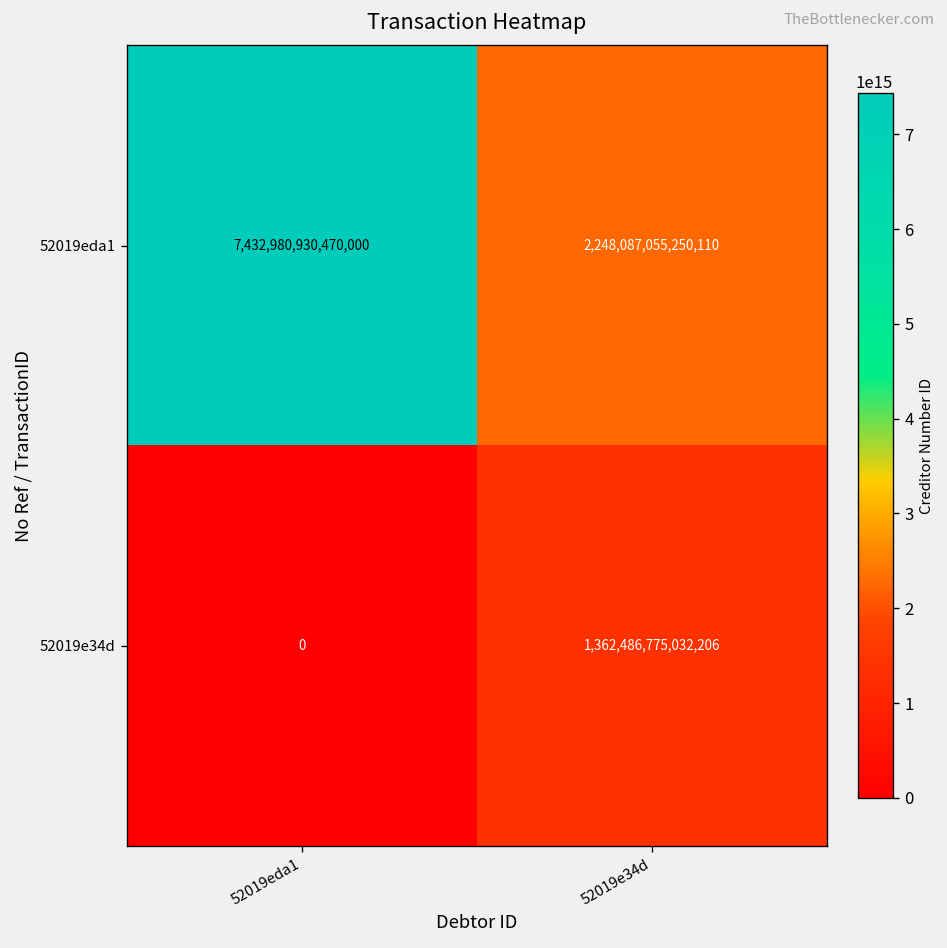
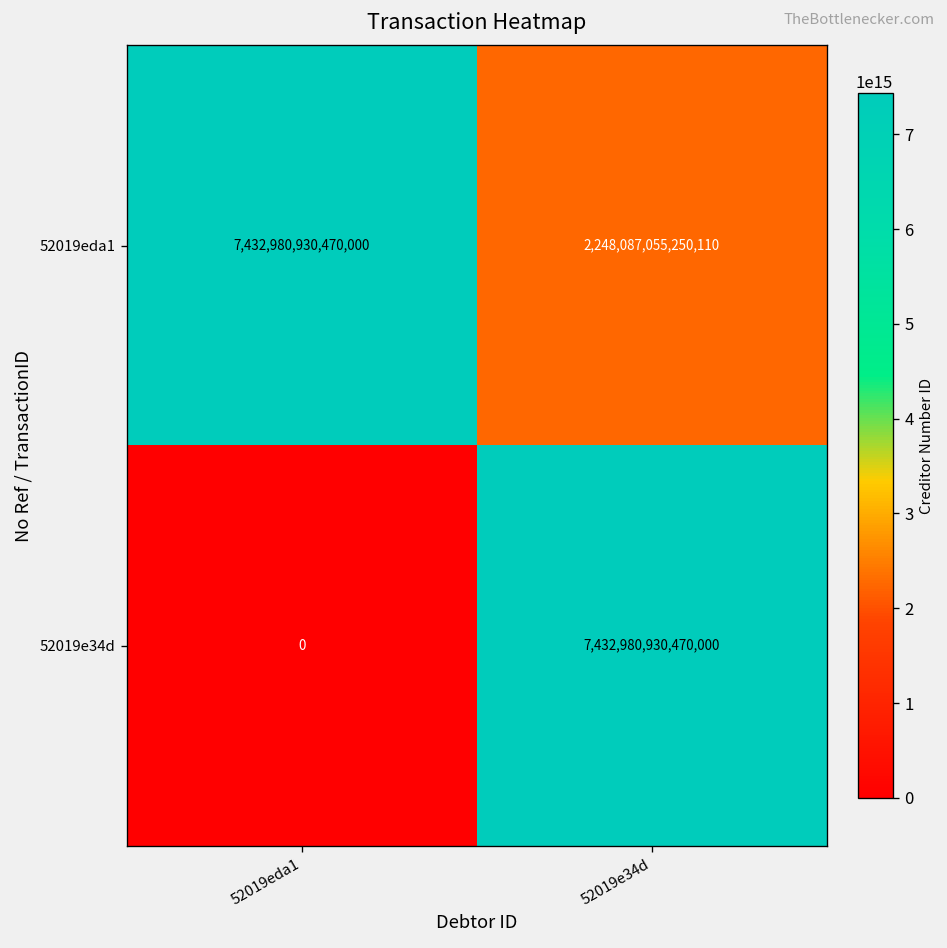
52019e34d, 52019e34d: 1,362,486,775,032,206 -> 7,432,980,930,470,000
